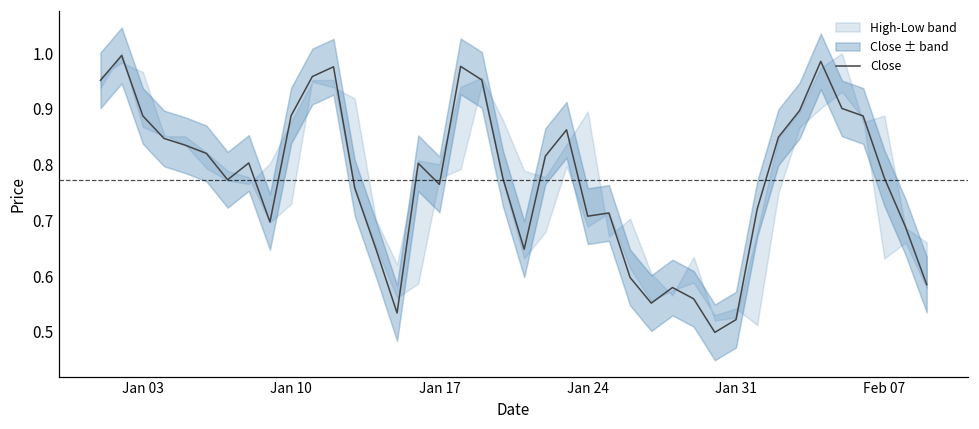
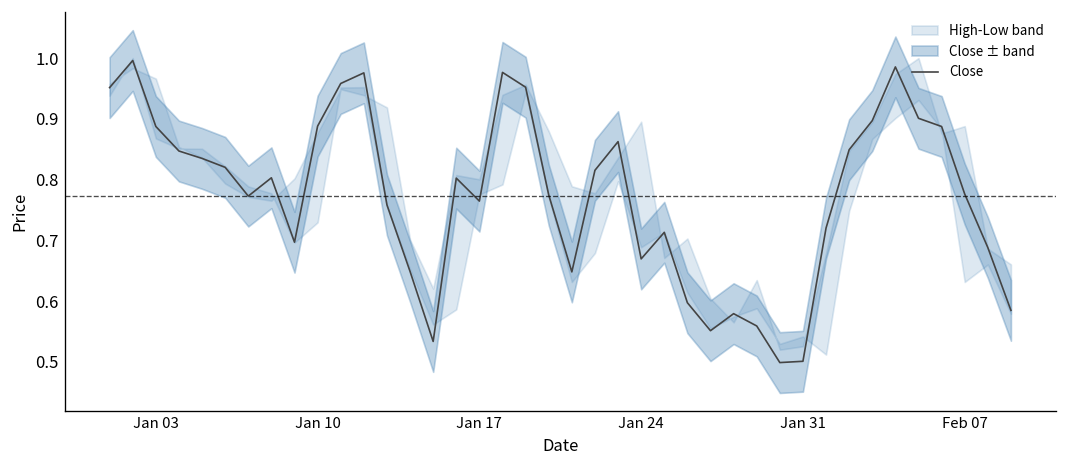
Close, Jan 24: 0.71 -> 0.67
Close, Jan 31: 0.52 -> 0.50
